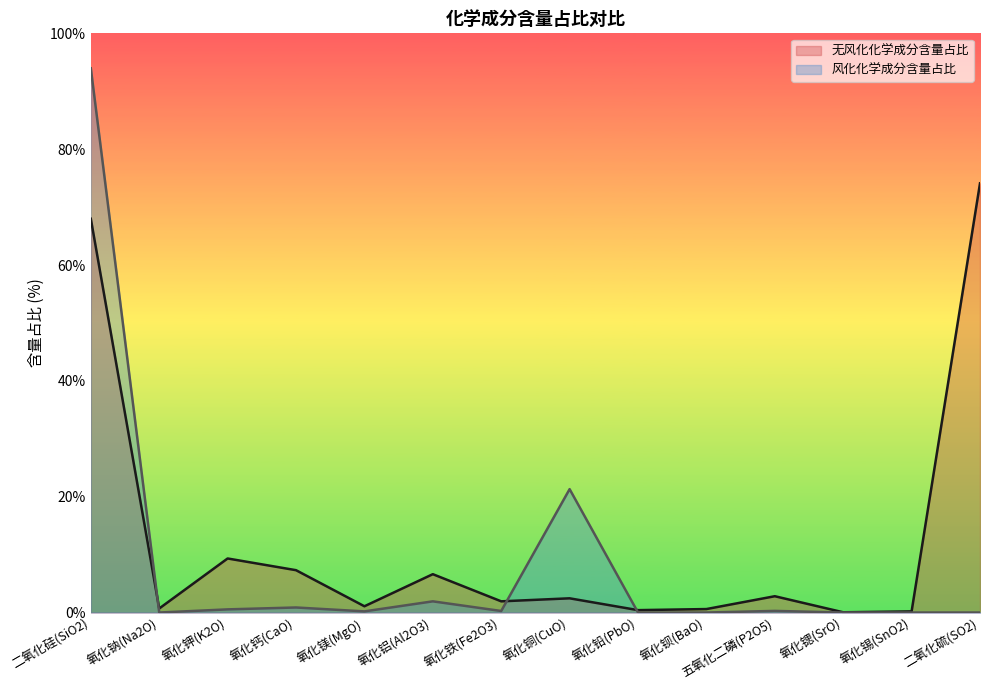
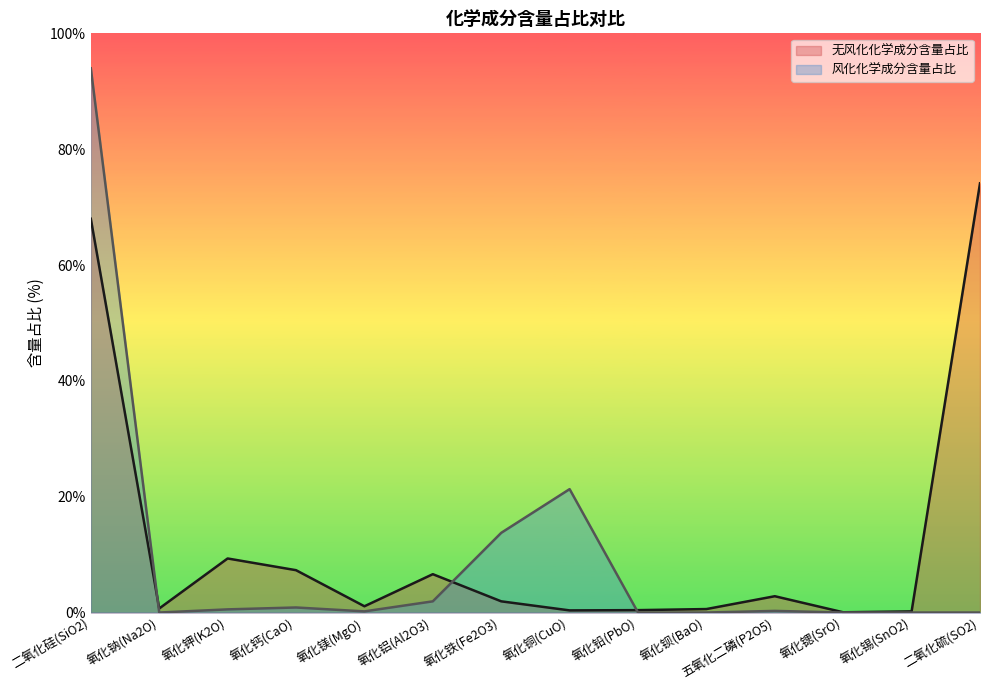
风化化学成分含量占比, 氧化铁(Fe2O3): 0% -> 14%
无风化化学成分含量占比, 氧化铜(CuO): 2% -> 0%
